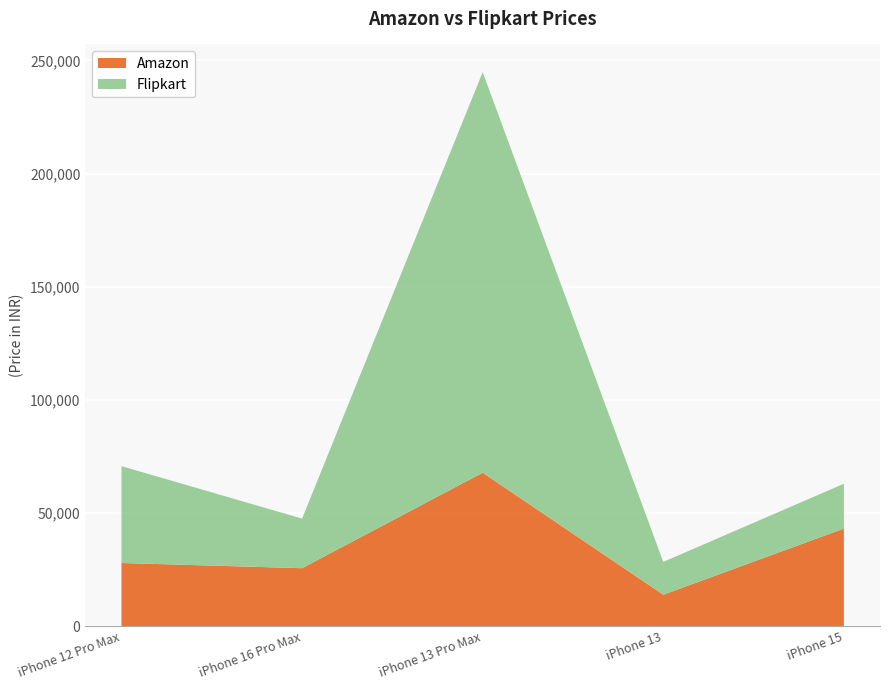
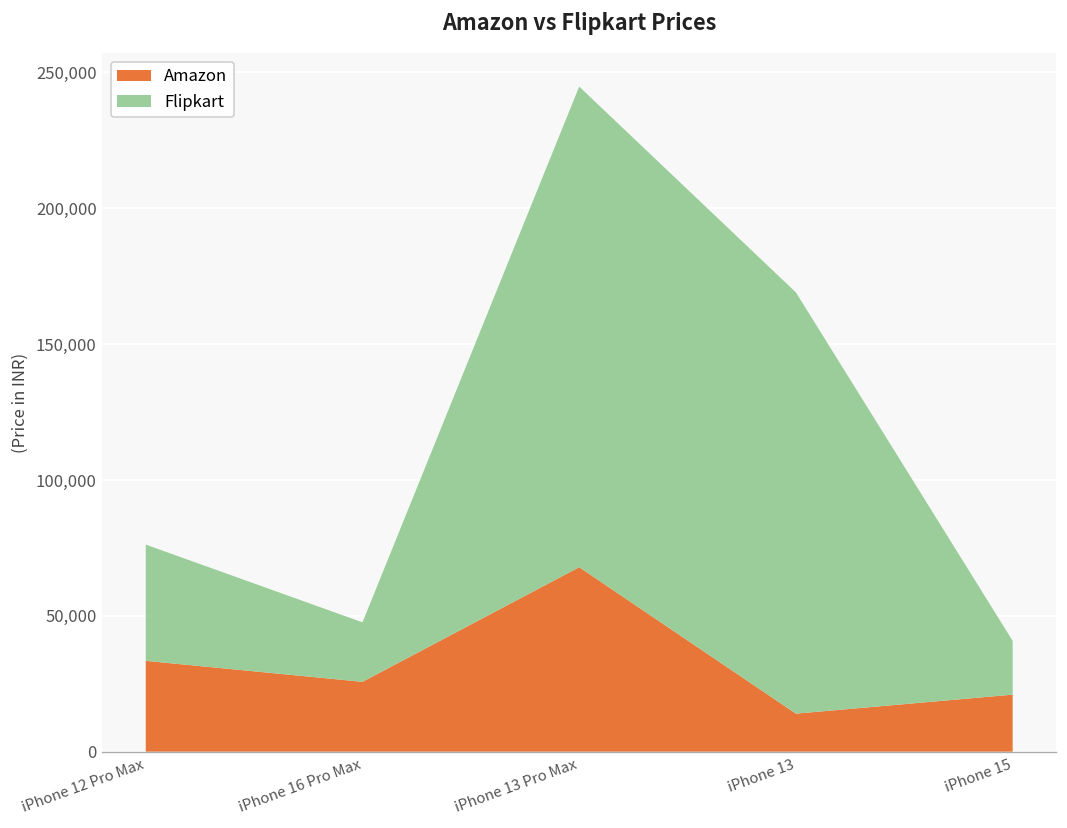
Amazon, iPhone 12 Pro Max: 28,000 -> 33,000
Flipkart, iPhone 13: 15,000 -> 155,000
Amazon, iPhone 15: 43,000 -> 21,000
